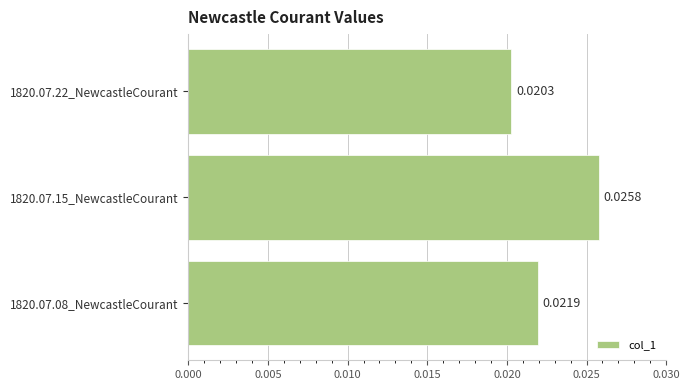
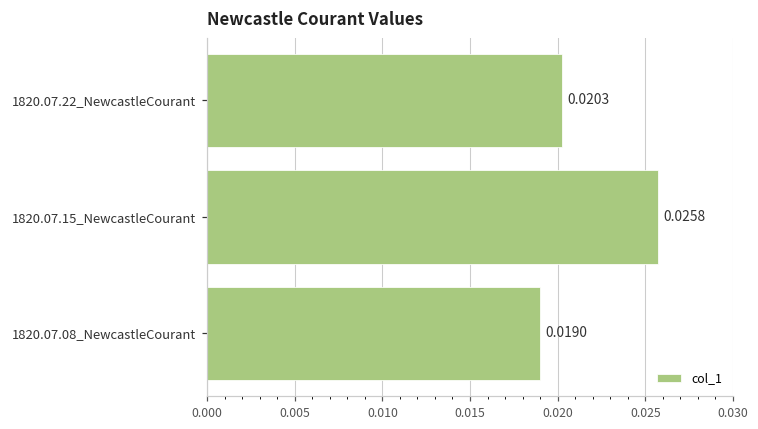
1820.07.08_NewcastleCourant: 0.0219 -> 0.0190
